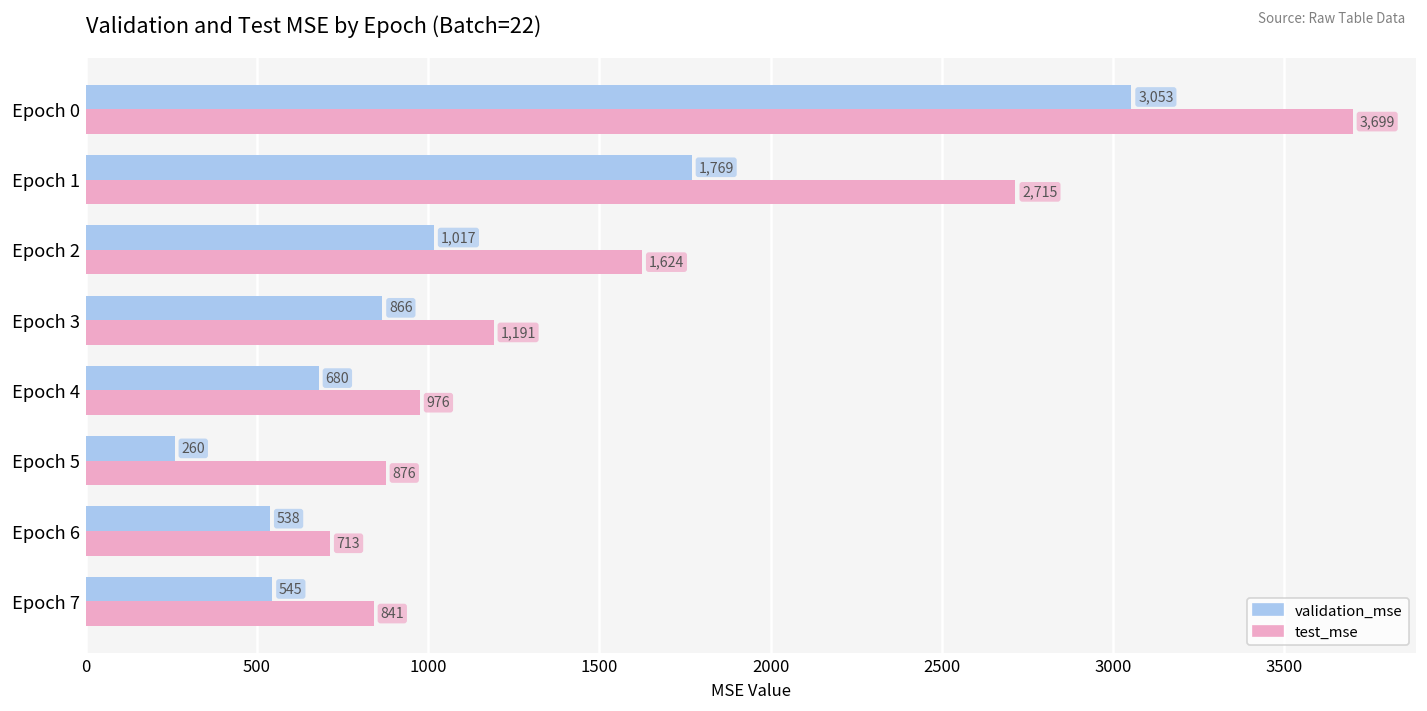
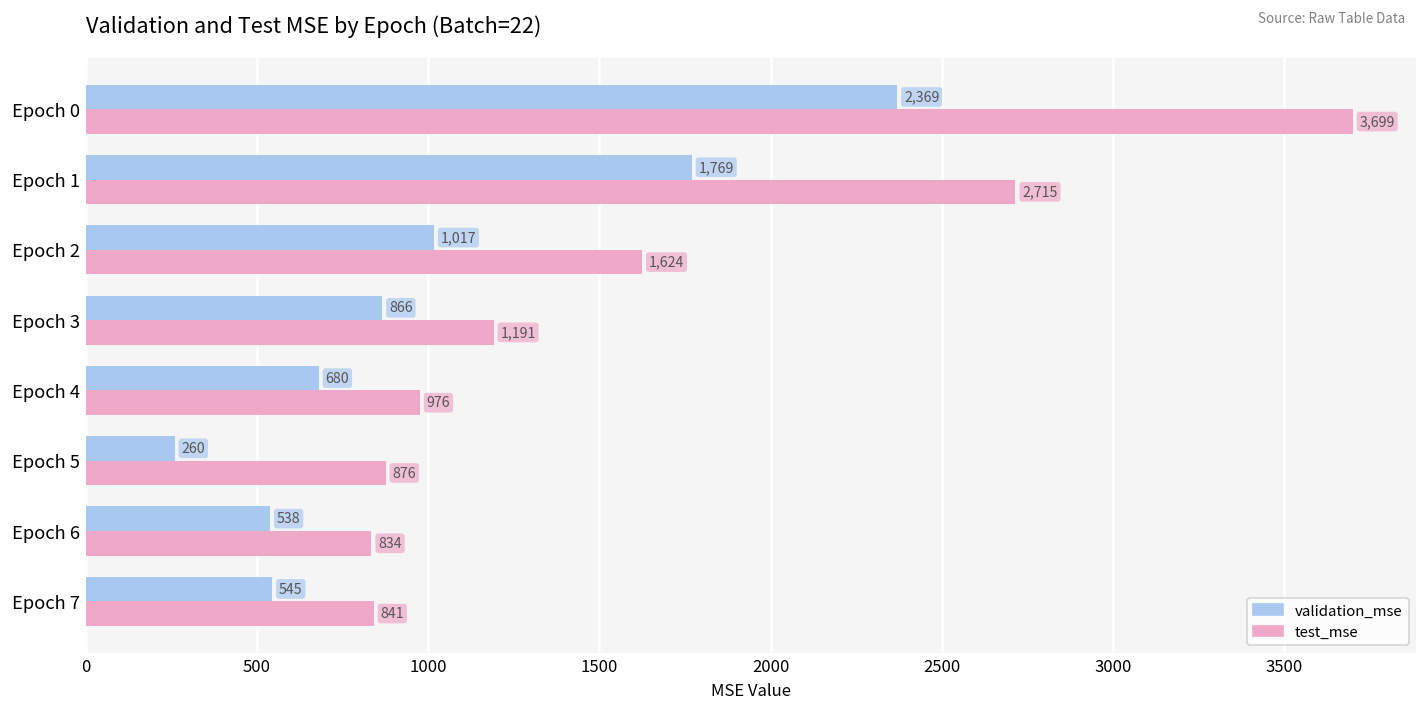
validation_mse, Epoch 0: 3,053 -> 2,369
test_mse, Epoch 6: 713 -> 834
